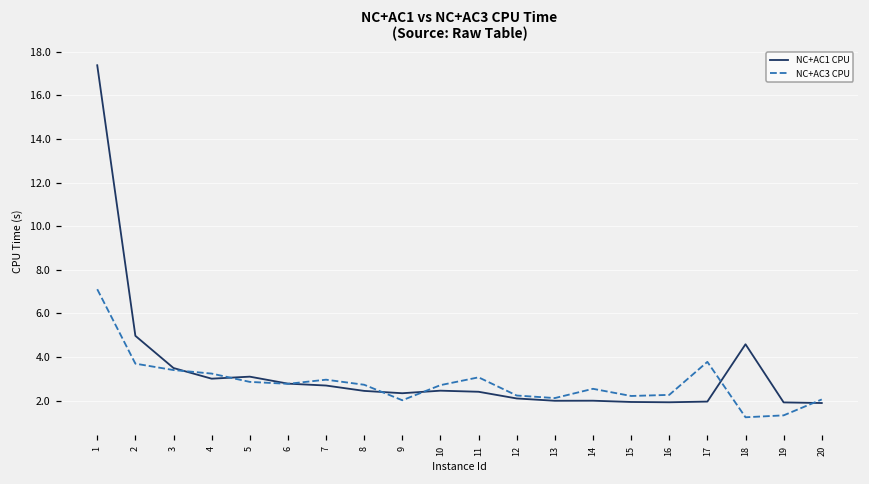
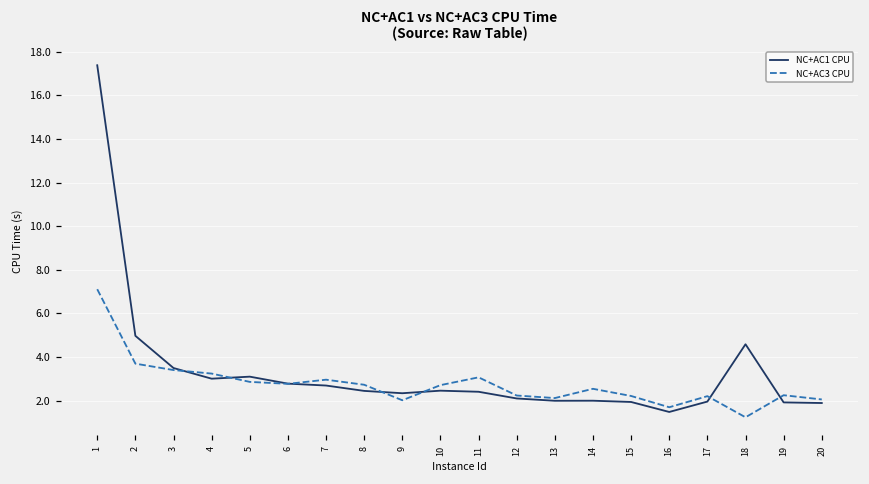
NC+AC1 CPU, 16: 1.9 -> 1.5
NC+AC3 CPU, 16: 2.3 -> 1.7
NC+AC3 CPU, 17: 3.8 -> 2.2
NC+AC3 CPU, 19: 1.3 -> 2.2
